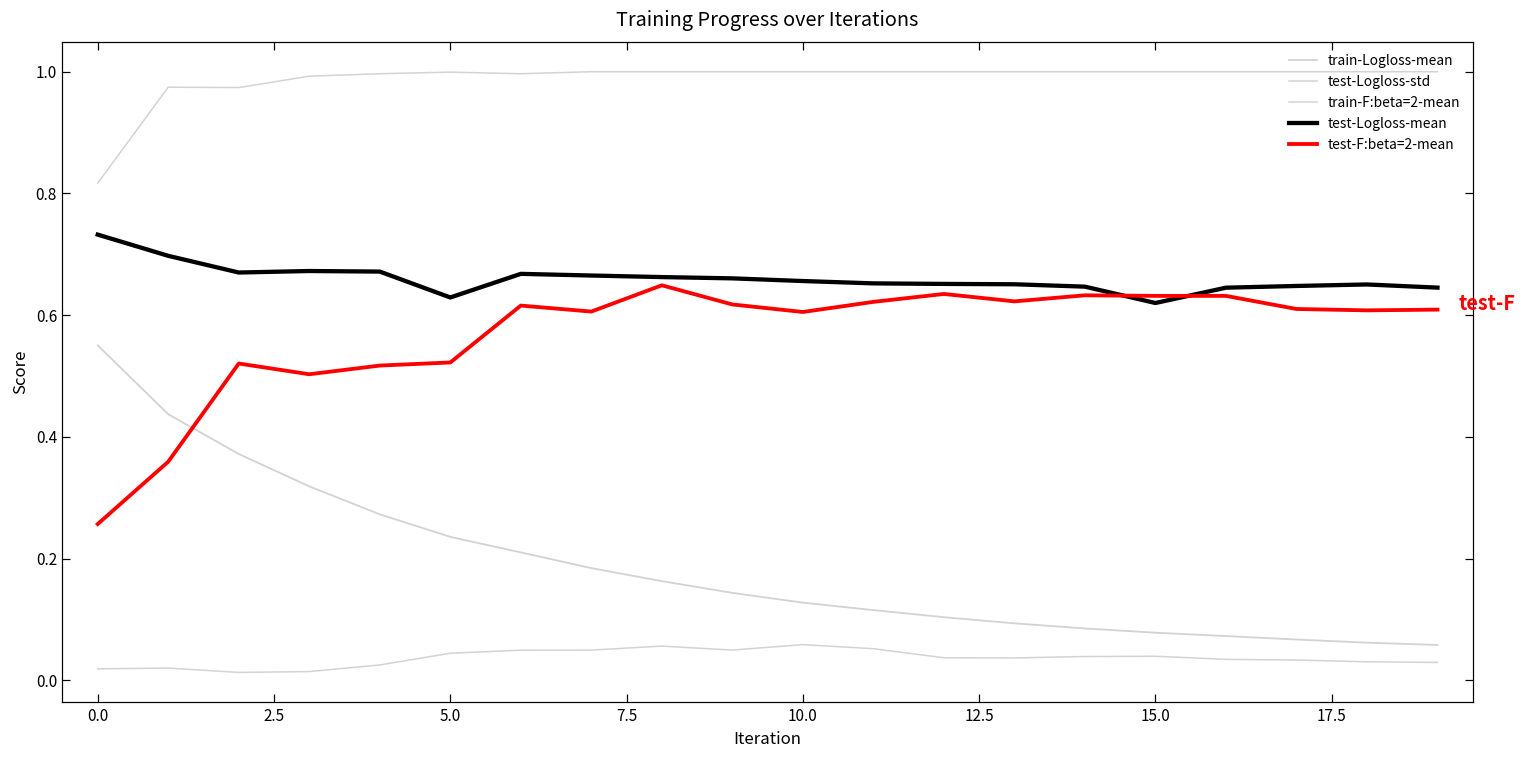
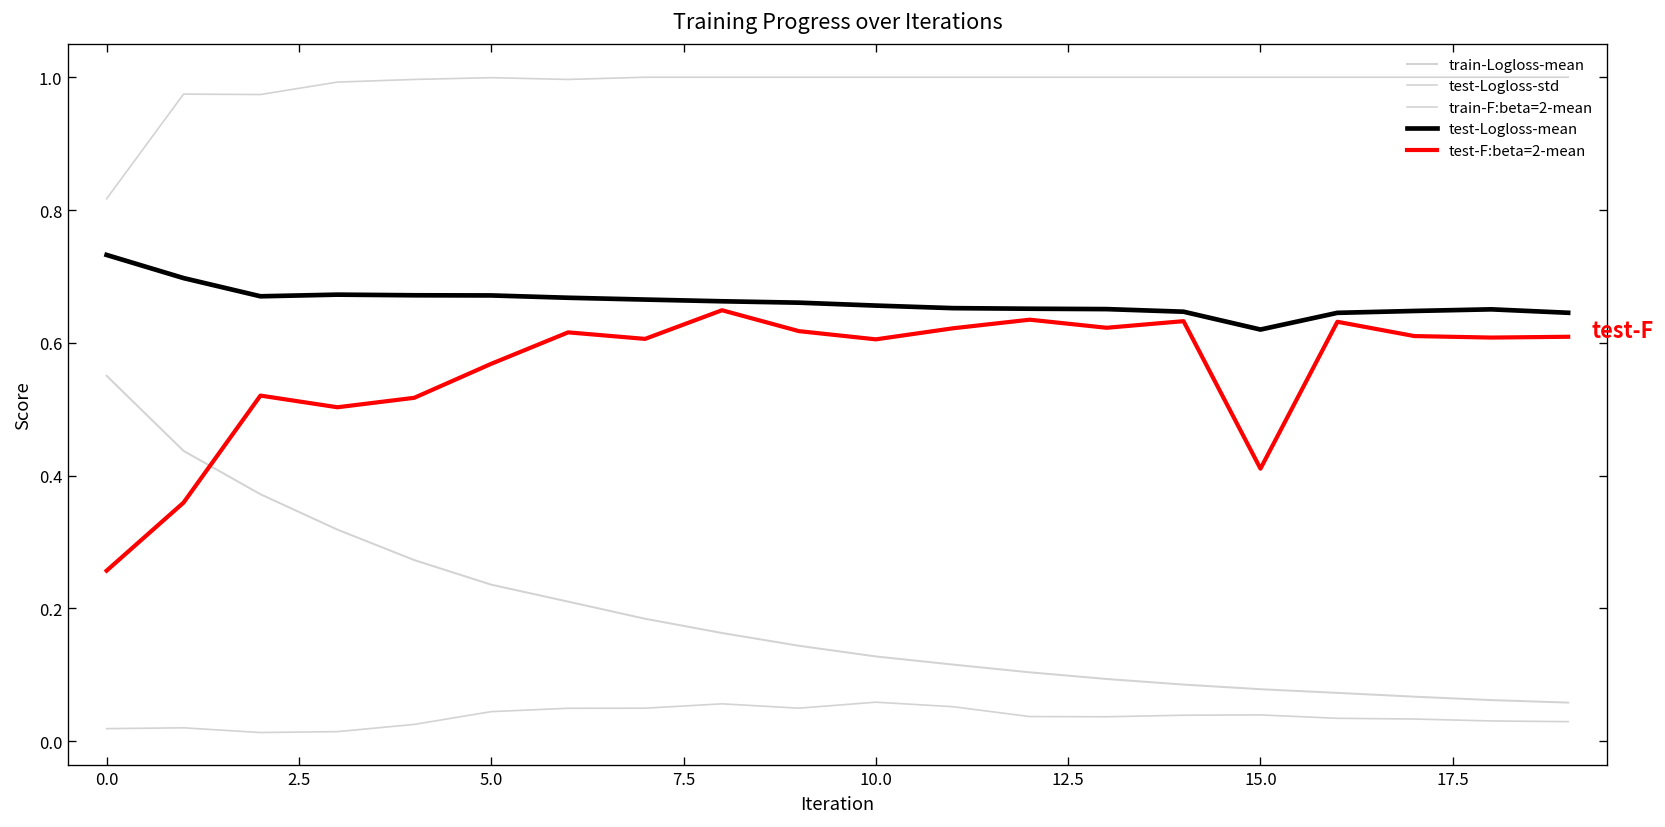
test-Logloss-mean, 5.0: 0.63 -> 0.67
test-F:beta=2-mean, 5.0: 0.52 -> 0.57
test-F:beta=2-mean, 15.0: 0.63 -> 0.41
